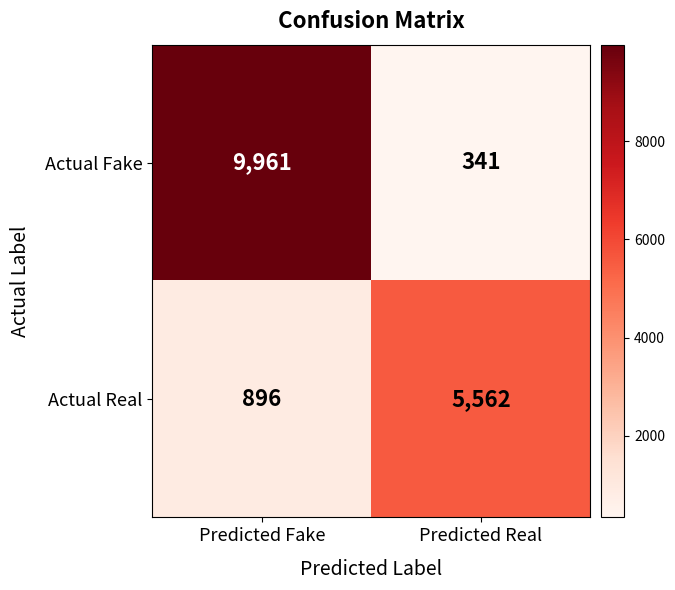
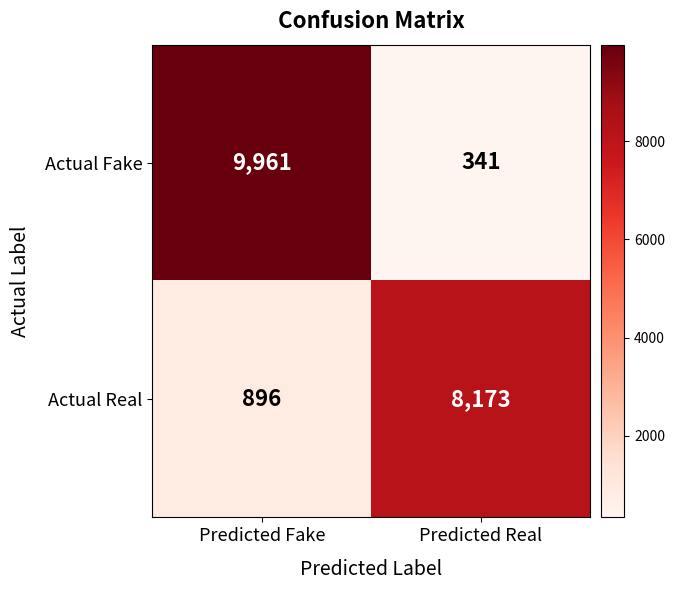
Actual Real, Predicted Real: 5,562 -> 8,173
